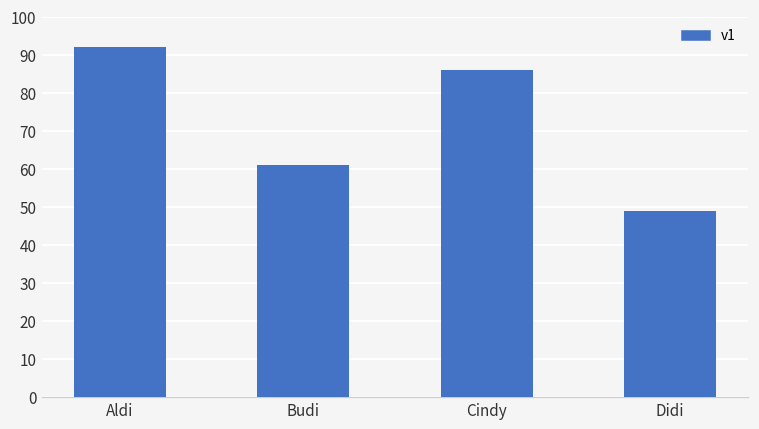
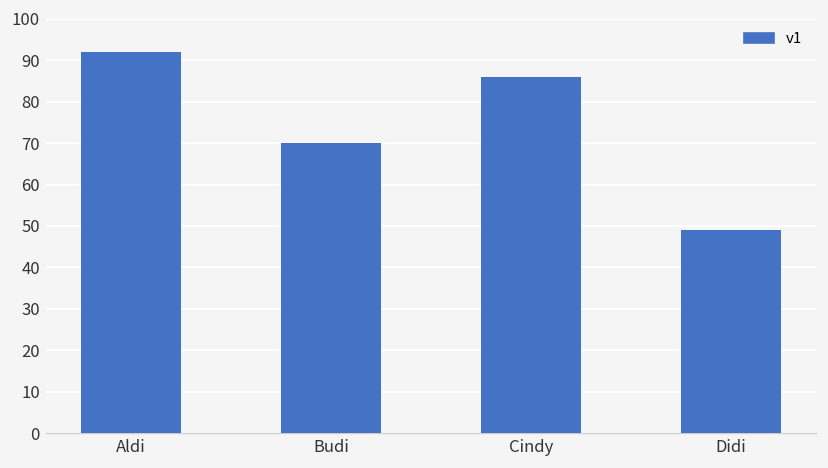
Budi: 61 -> 70
